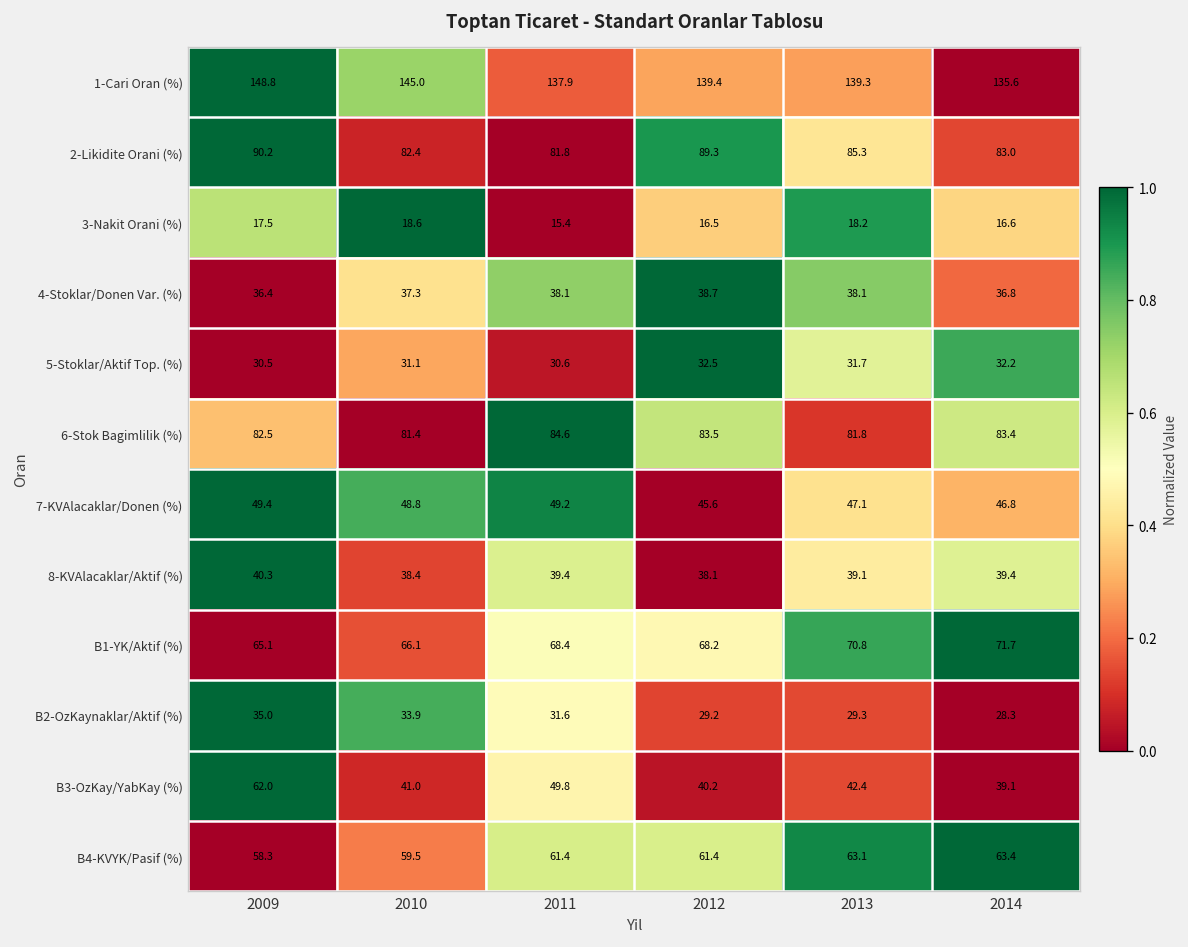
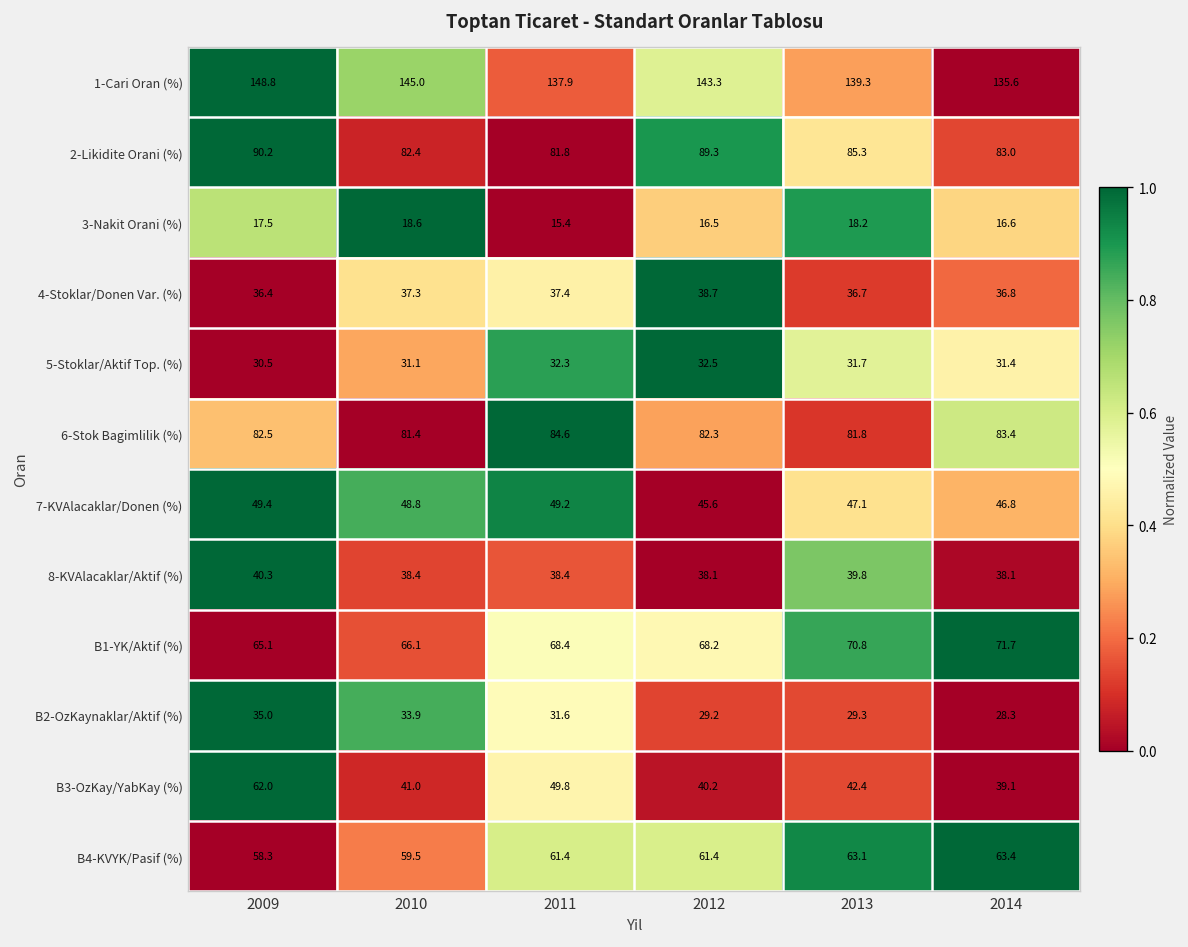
1-Cari Oran (%), 2012: 139.4 -> 143.3
4-Stoklar/Donen Var. (%), 2011: 38.1 -> 37.4
4-Stoklar/Donen Var. (%), 2013: 38.1 -> 36.7
5-Stoklar/Aktif Top. (%), 2011: 30.6 -> 32.3
5-Stoklar/Aktif Top. (%), 2014: 32.2 -> 31.4
6-Stok Bagimlilik (%), 2012: 83.5 -> 82.3
8-KVAlacaklar/Aktif (%), 2011: 39.4 -> 38.4
8-KVAlacaklar/Aktif (%), 2013: 39.1 -> 39.8
8-KVAlacaklar/Aktif (%), 2014: 39.4 -> 38.1
